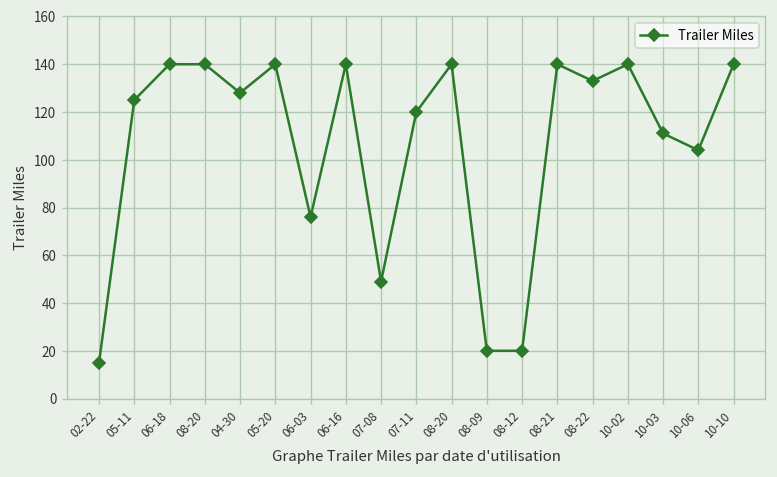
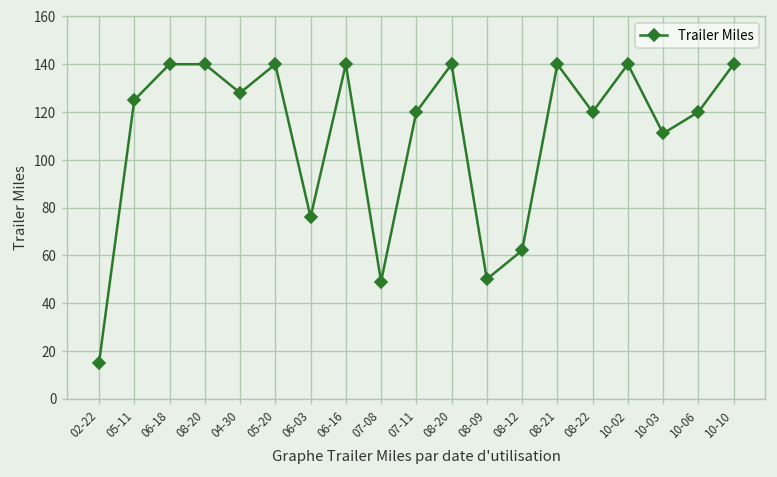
08-09: 20 -> 50
08-12: 20 -> 62
08-22: 133 -> 120
10-06: 104 -> 120
